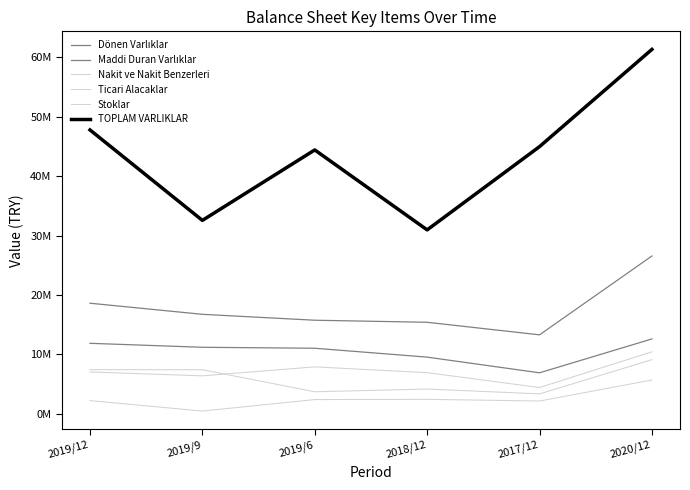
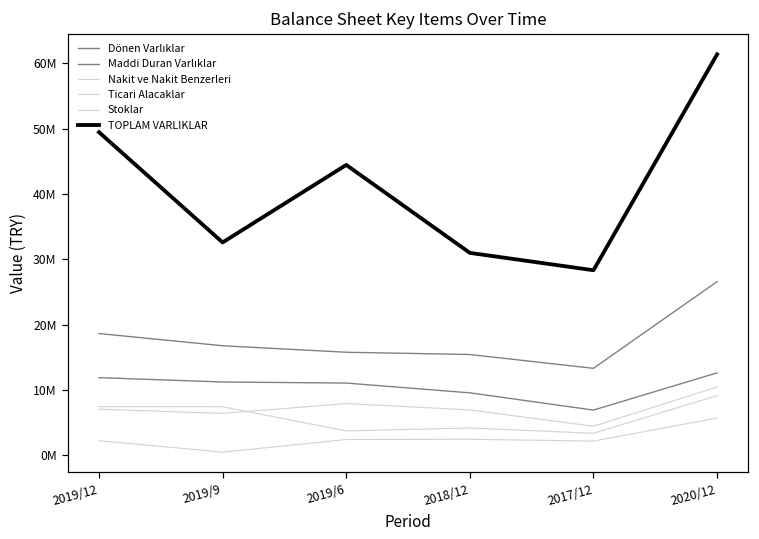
TOPLAM VARLIKLAR, 2019/12: 48000000 -> 49000000
TOPLAM VARLIKLAR, 2017/12: 45000000 -> 28000000
